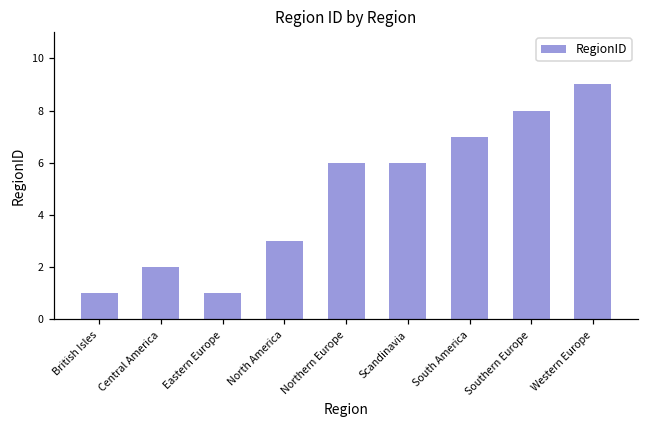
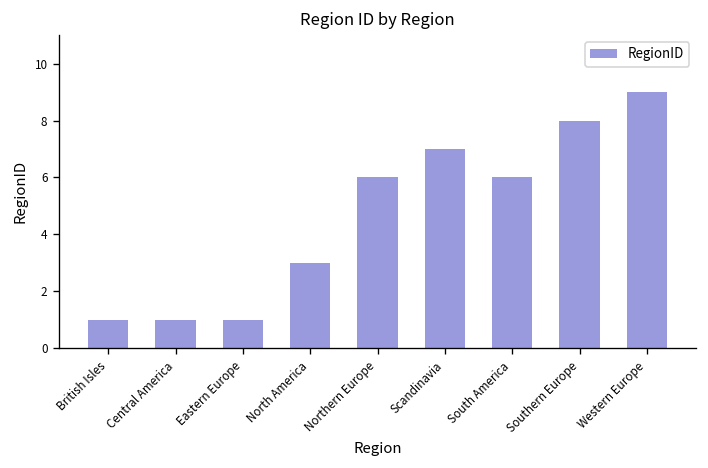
Central America: 2 -> 1
Scandinavia: 6 -> 7
South America: 7 -> 6
